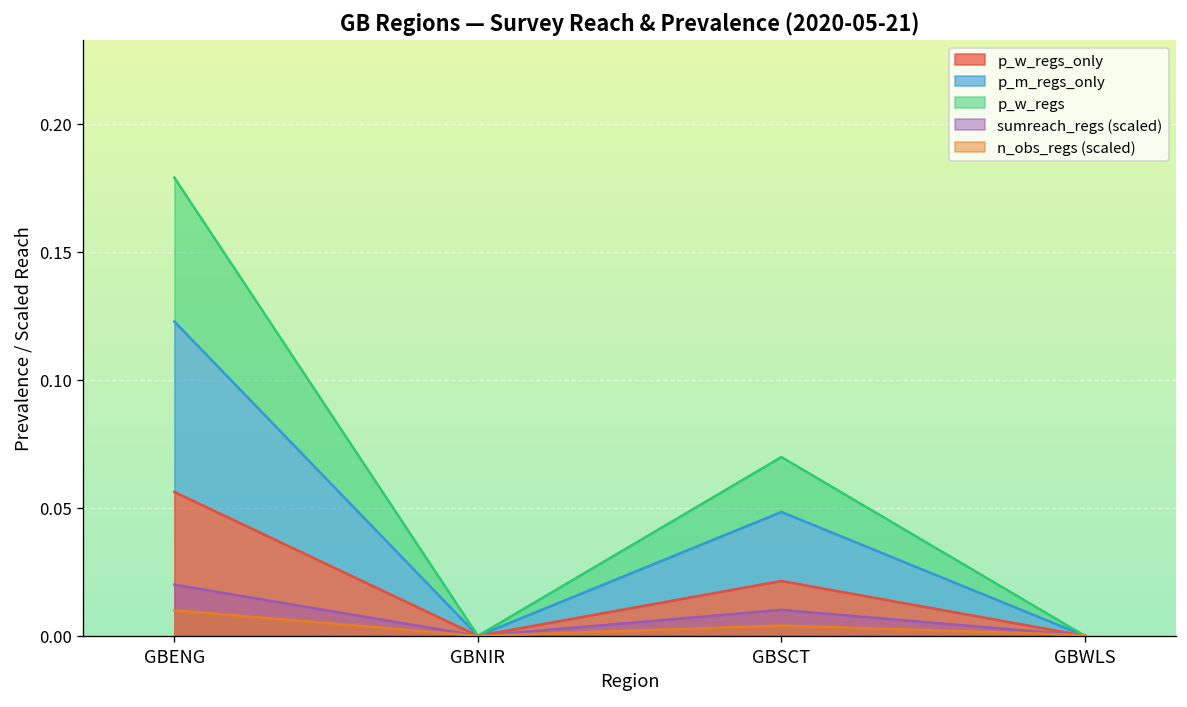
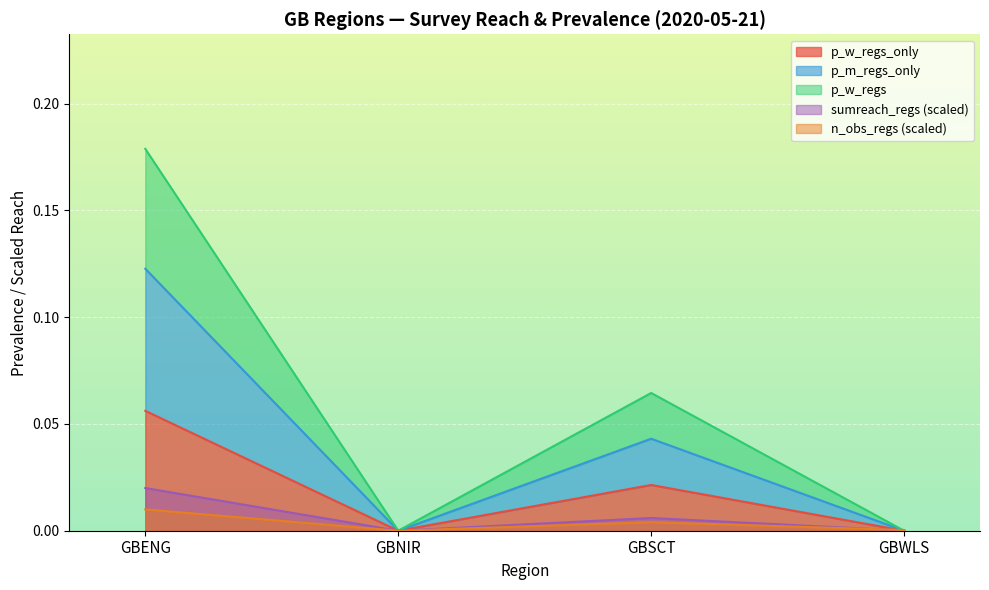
p_m_regs_only, GBSCT: 0.027 -> 0.022
sumreach_regs (scaled), GBSCT: 0.010 -> 0.006
